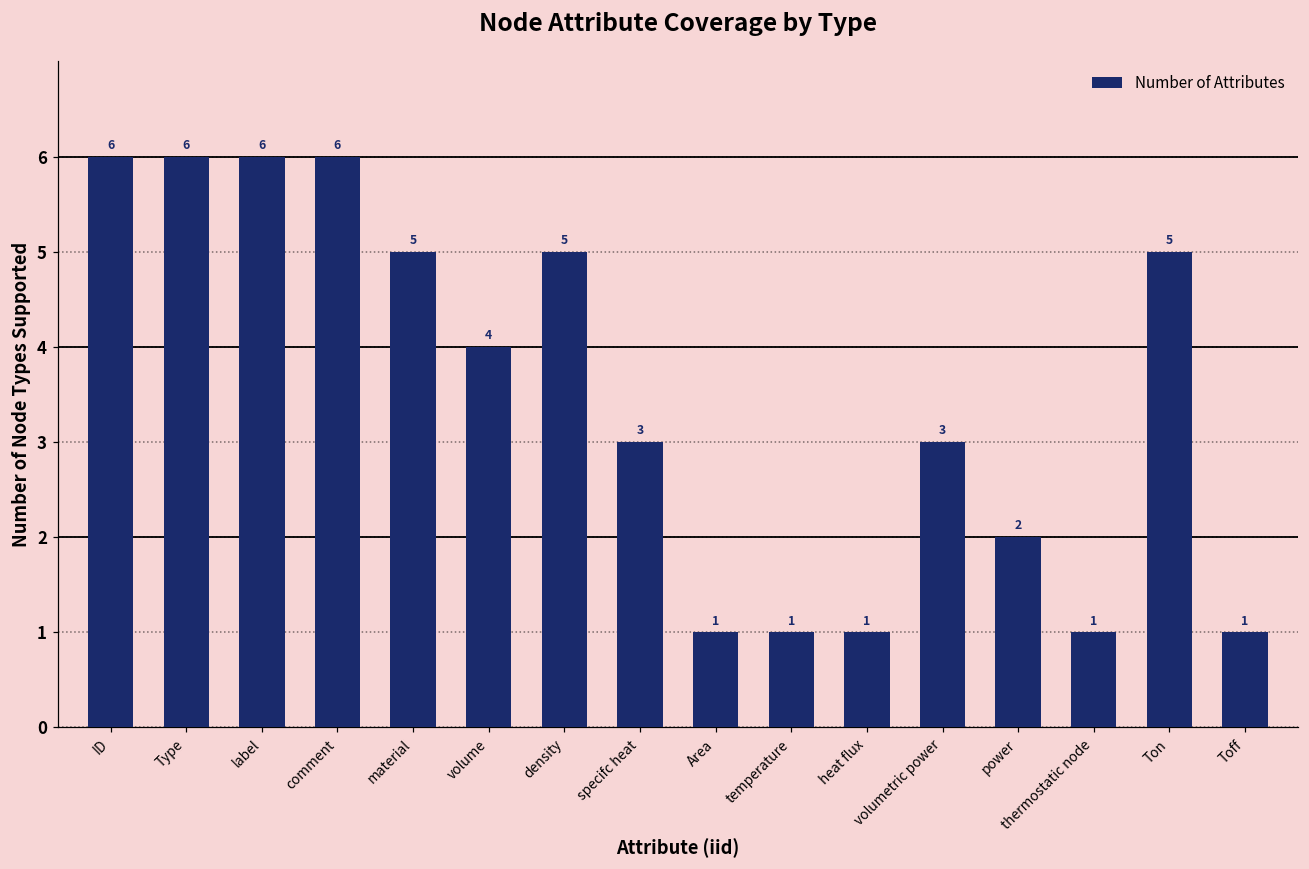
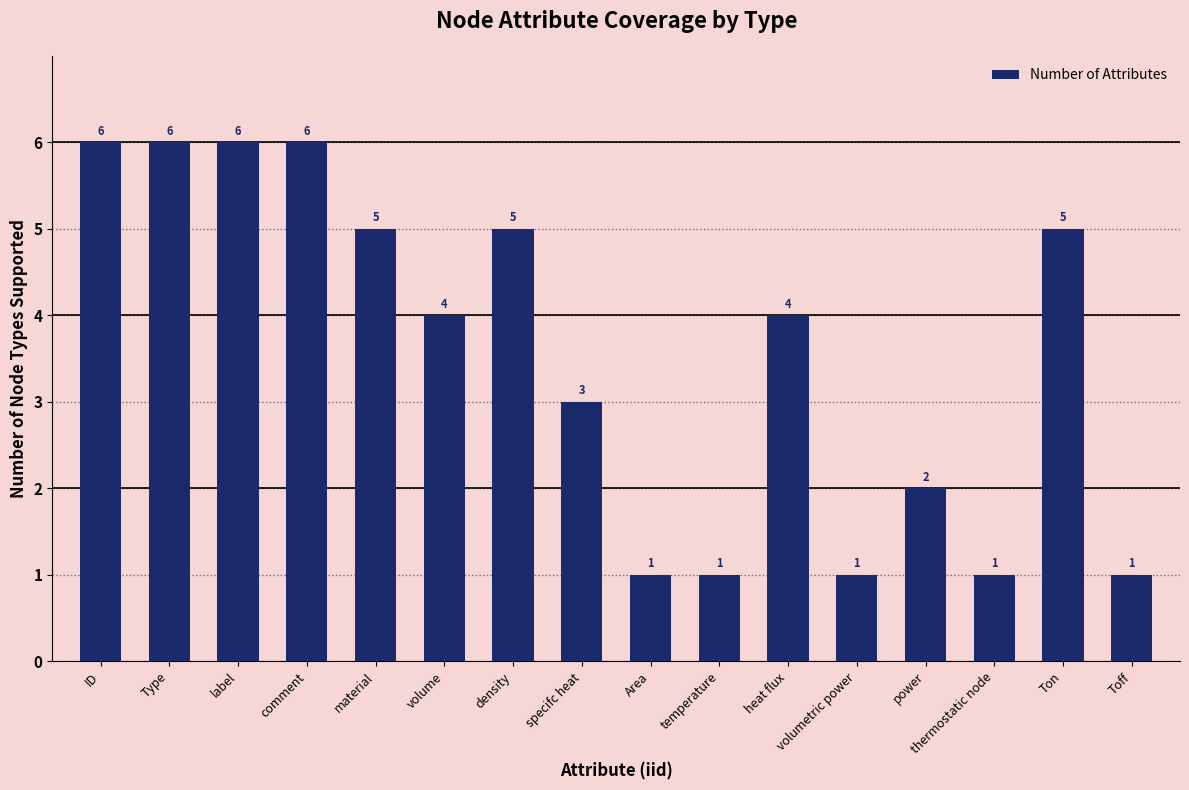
heat flux: 1 -> 4
volumetric power: 3 -> 1
